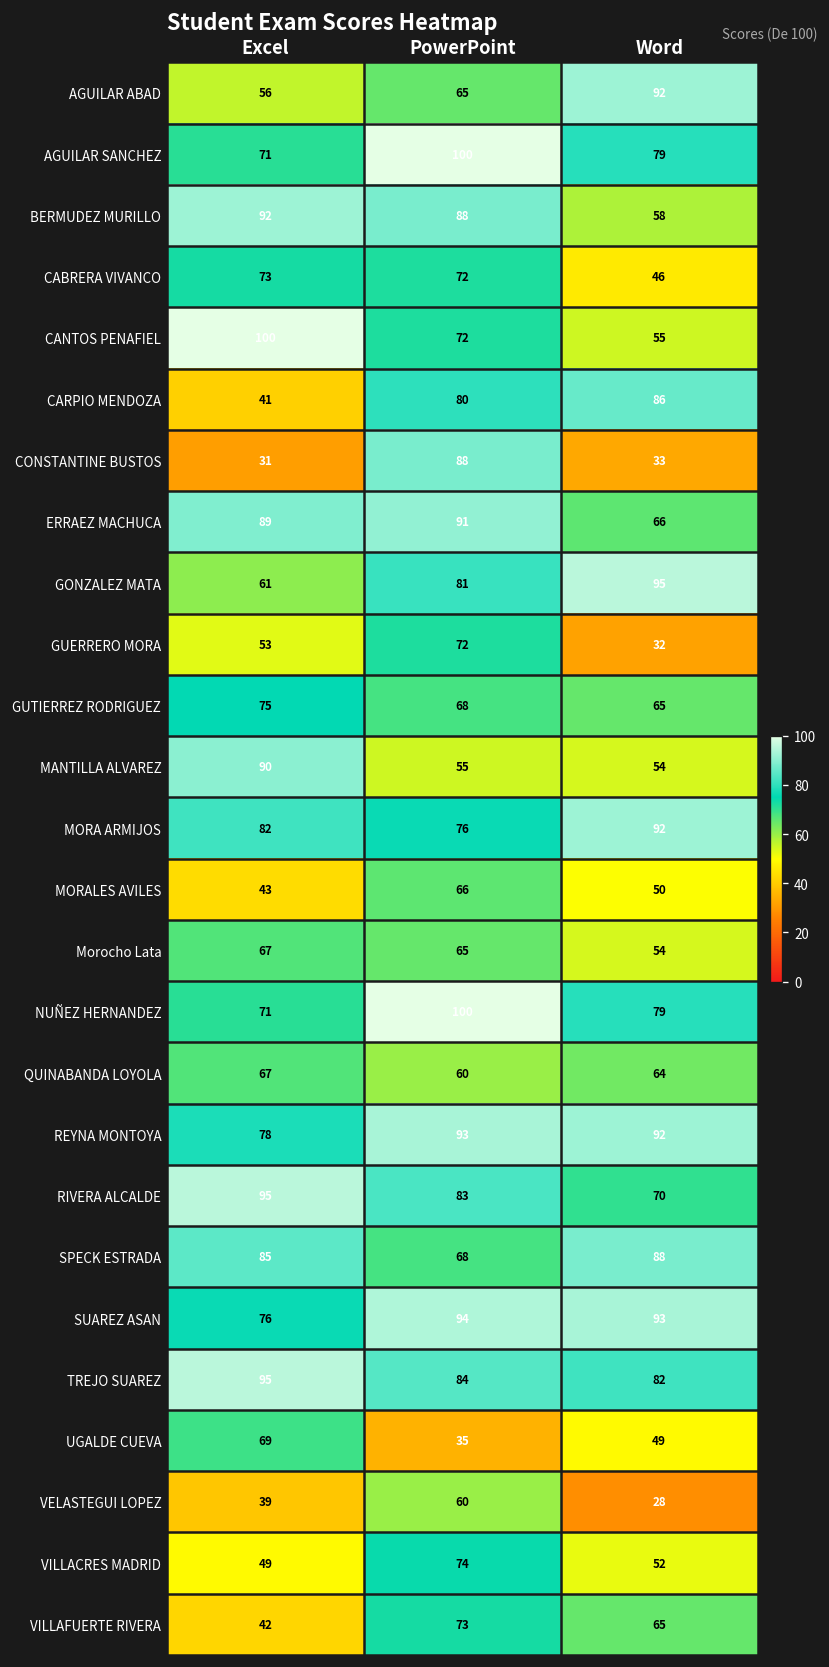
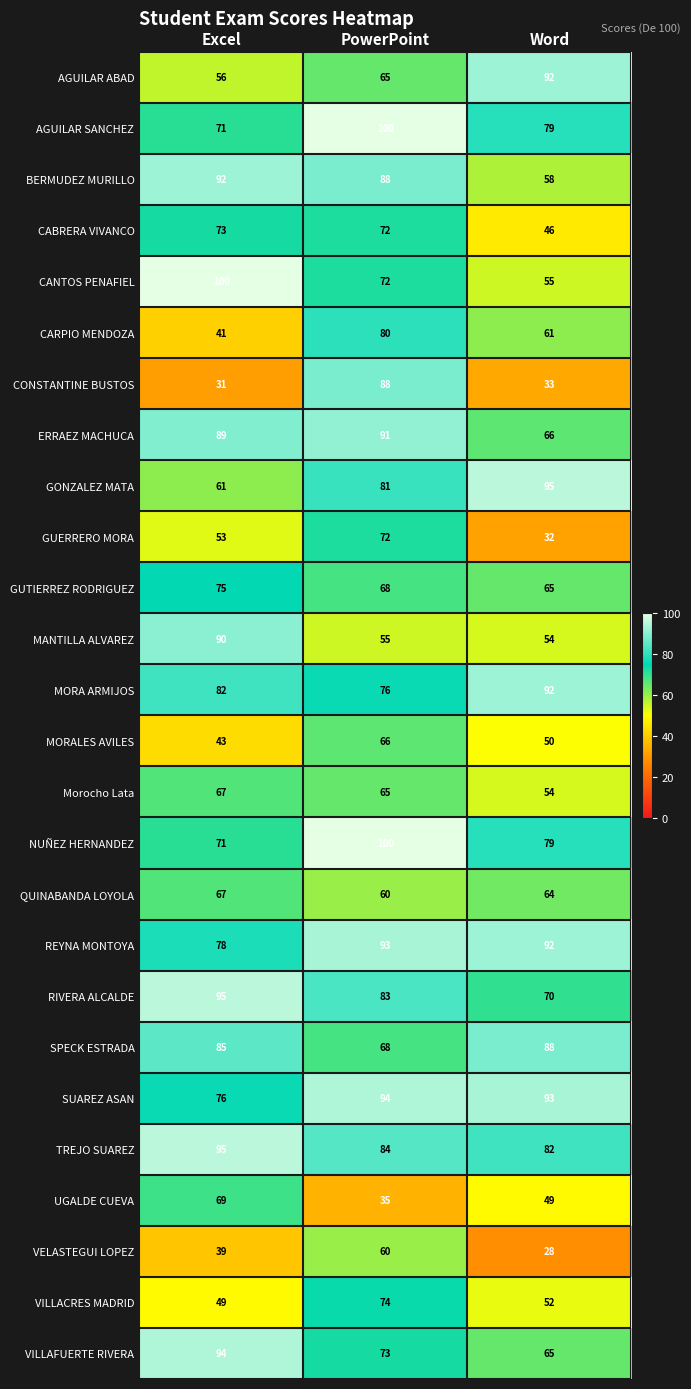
CARPIO MENDOZA, Word: 86 -> 61
VILLAFUERTE RIVERA, Excel: 42 -> 94
